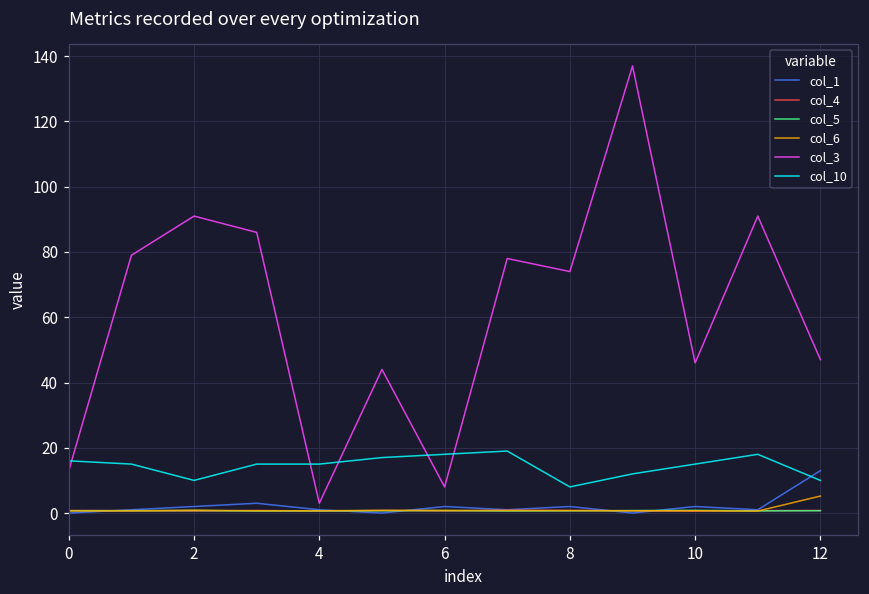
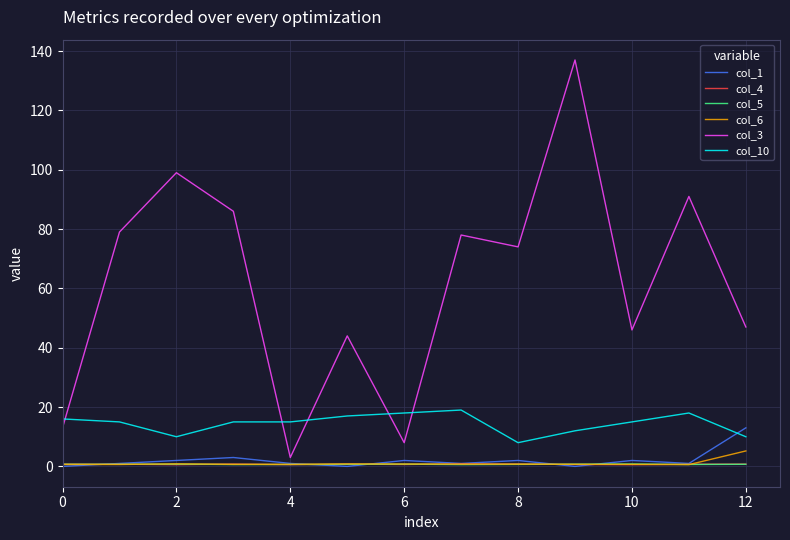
col_3, 2: 91 -> 99
